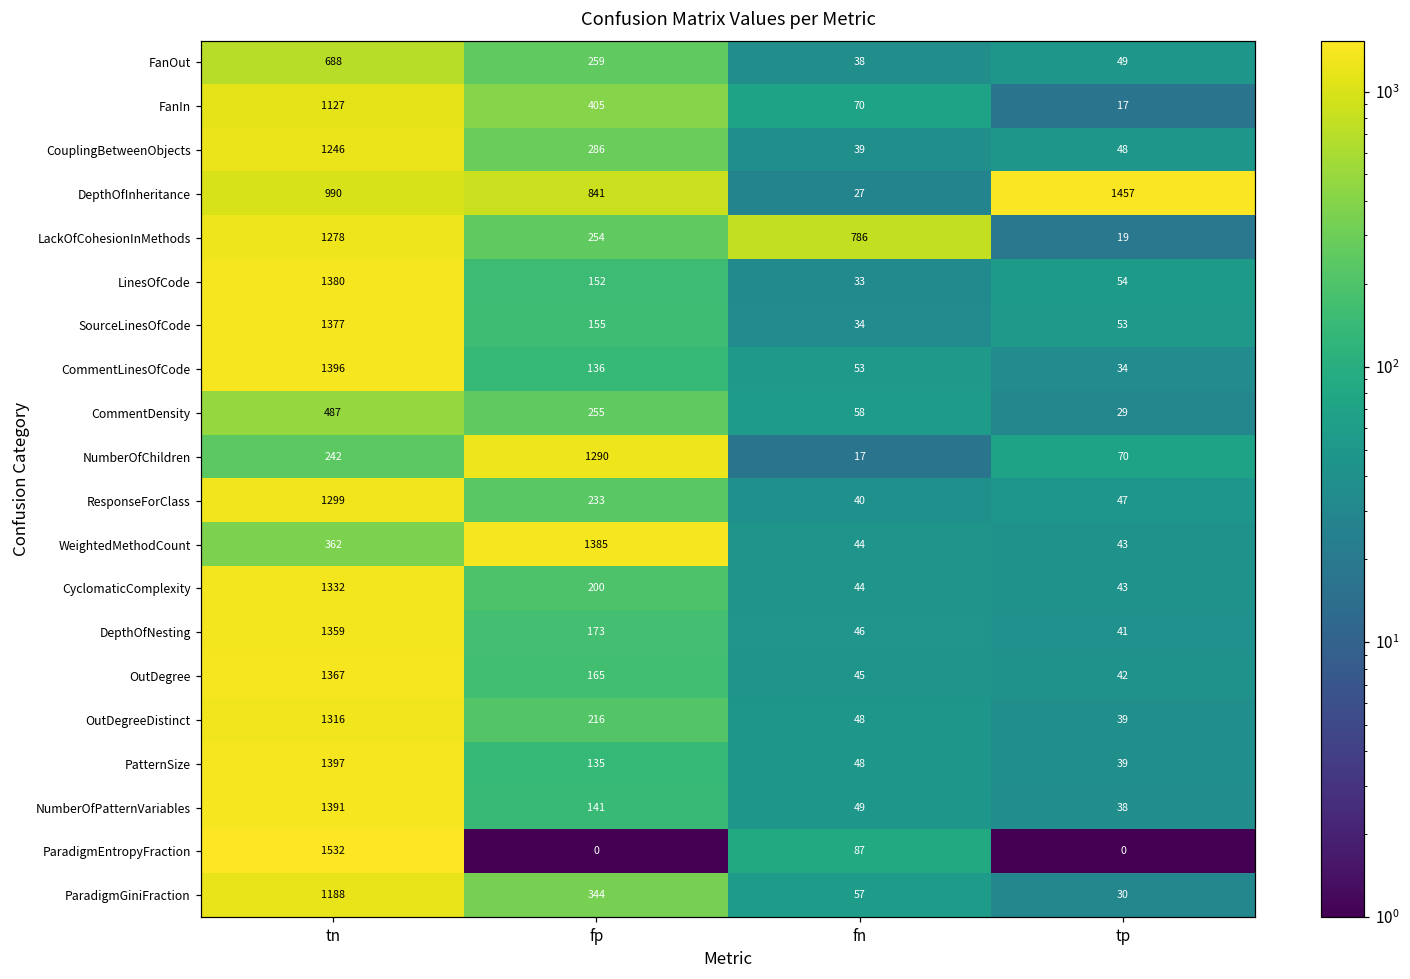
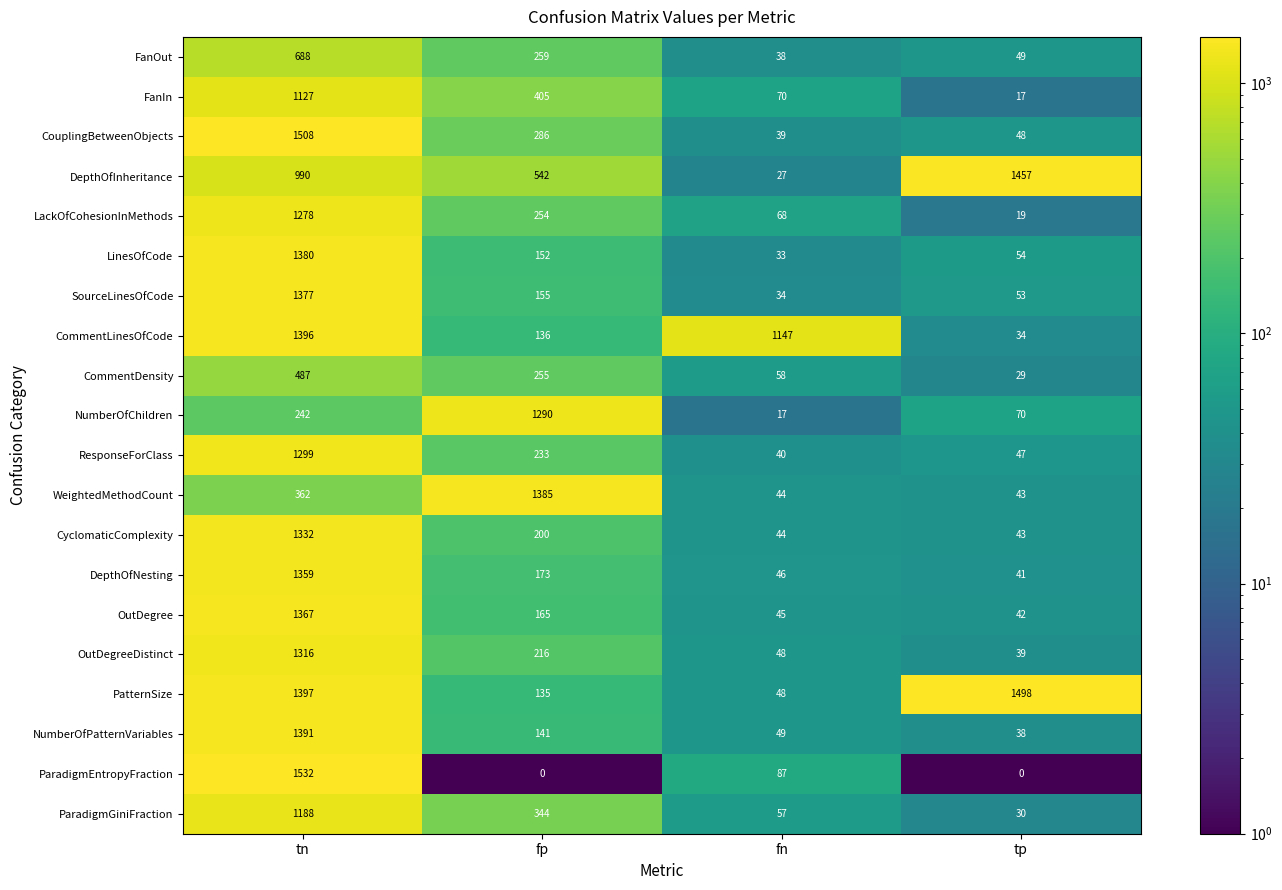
CouplingBetweenObjects, tn: 1246 -> 1508
DepthOfInheritance, fp: 841 -> 542
LackOfCohesionInMethods, fn: 786 -> 68
CommentLinesOfCode, fn: 53 -> 1147
PatternSize, tp: 39 -> 1498
